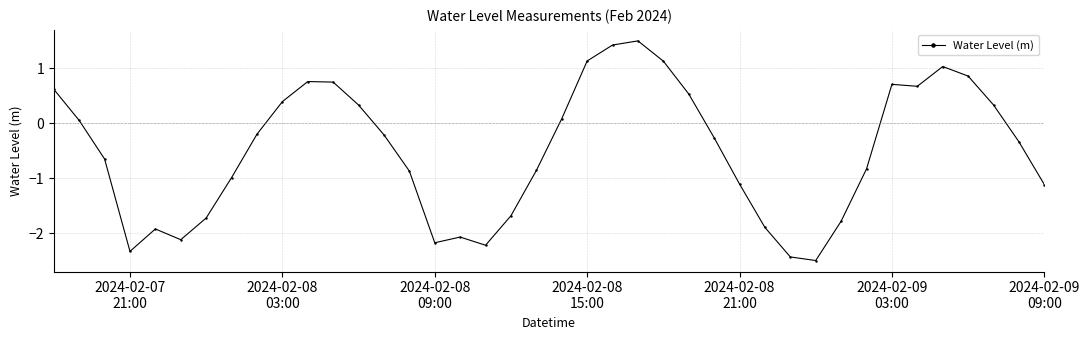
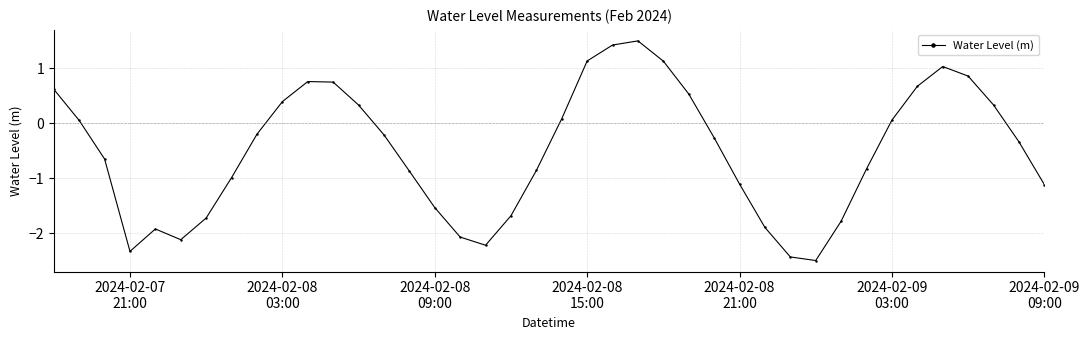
2024-02-08 09:00: -2.2 -> -1.5
2024-02-09 03:00: 0.7 -> 0.1
